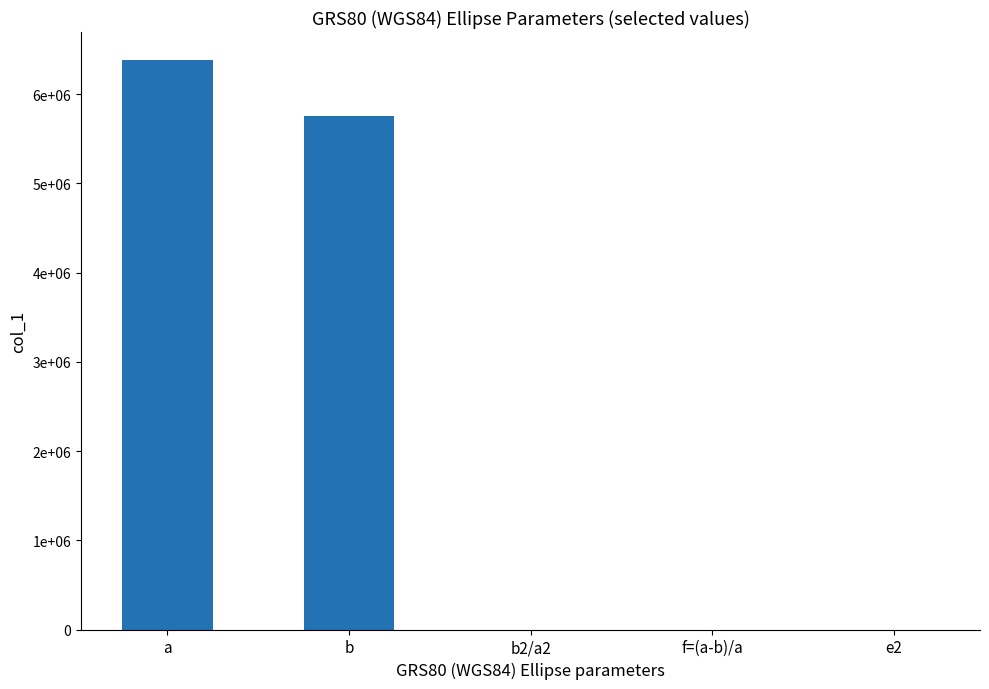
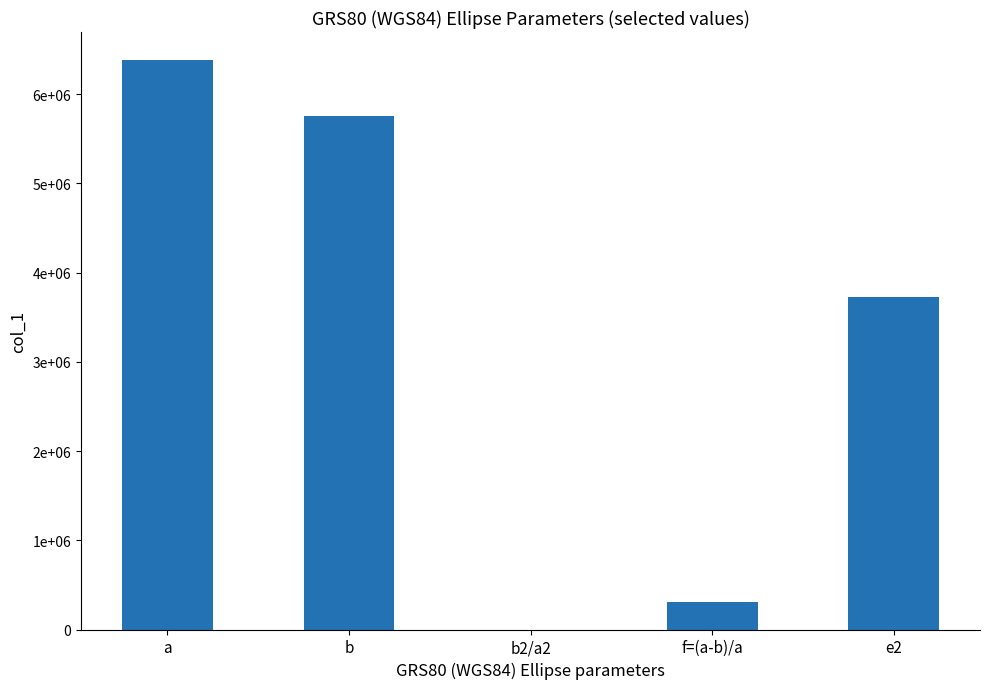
f=(a-b)/a: 0 -> 300000
e2: 0 -> 3700000
